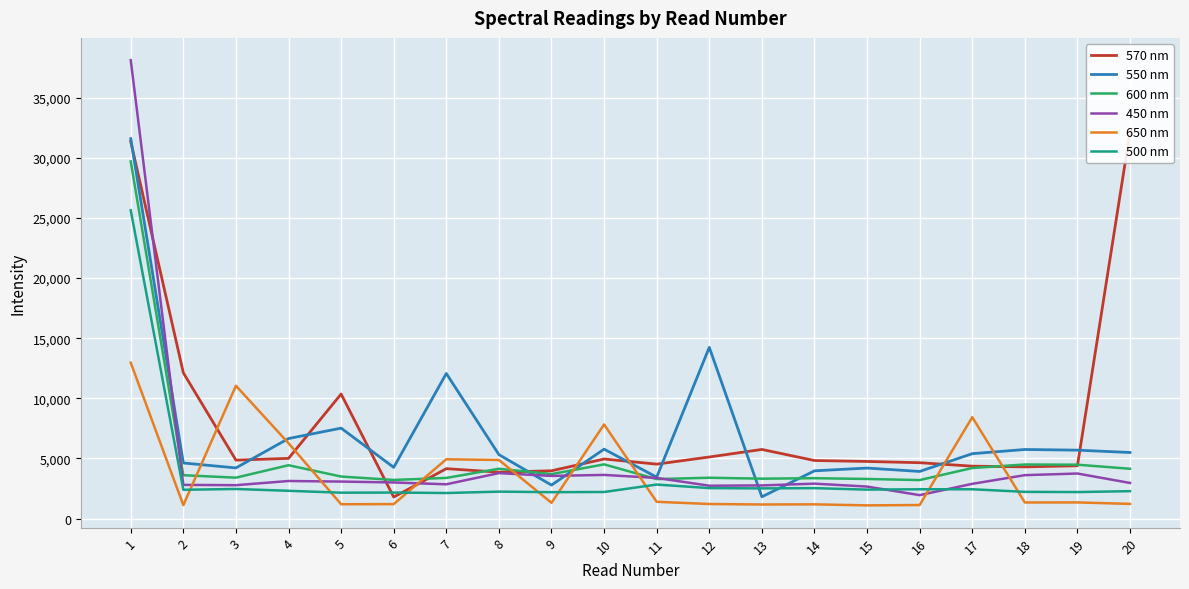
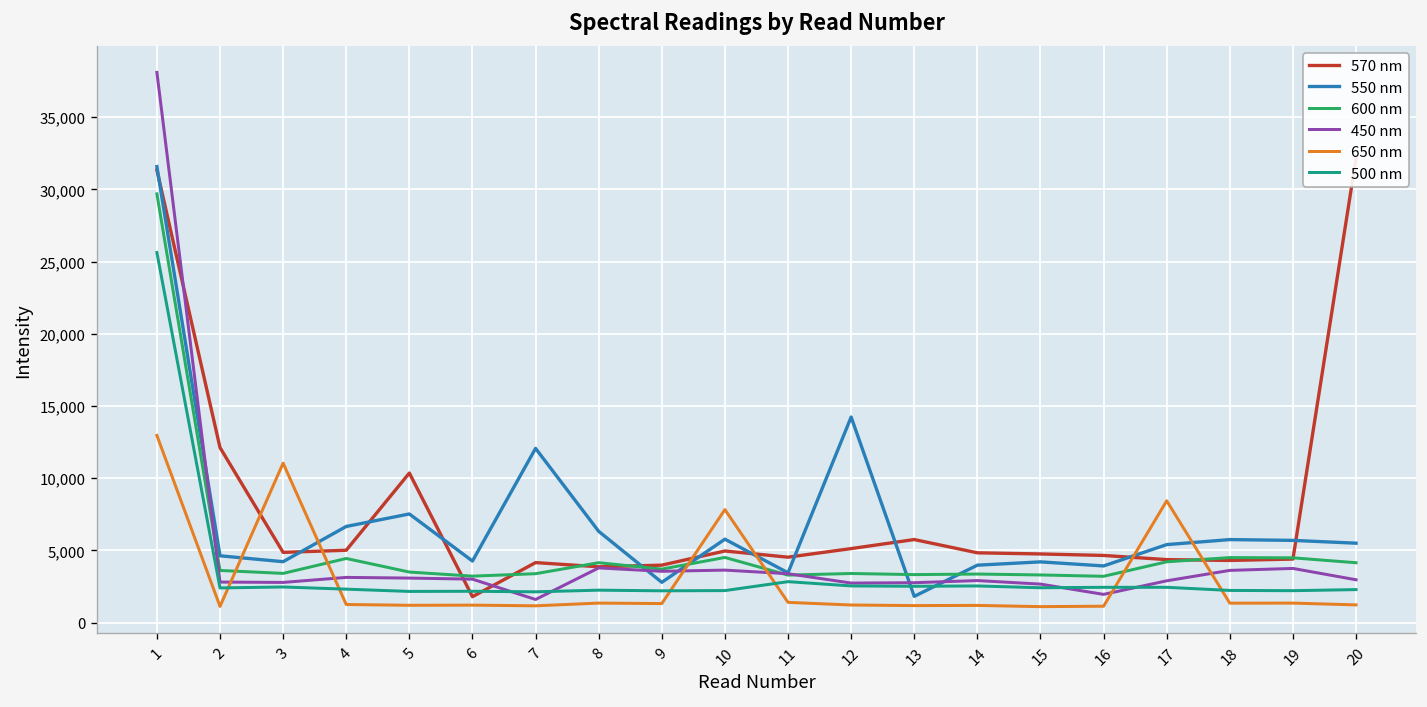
650 nm, 4: 6,300 -> 1,200
450 nm, 7: 2,900 -> 1,600
650 nm, 7: 4,900 -> 1,200
550 nm, 8: 5,300 -> 6,300
650 nm, 8: 4,900 -> 1,300
